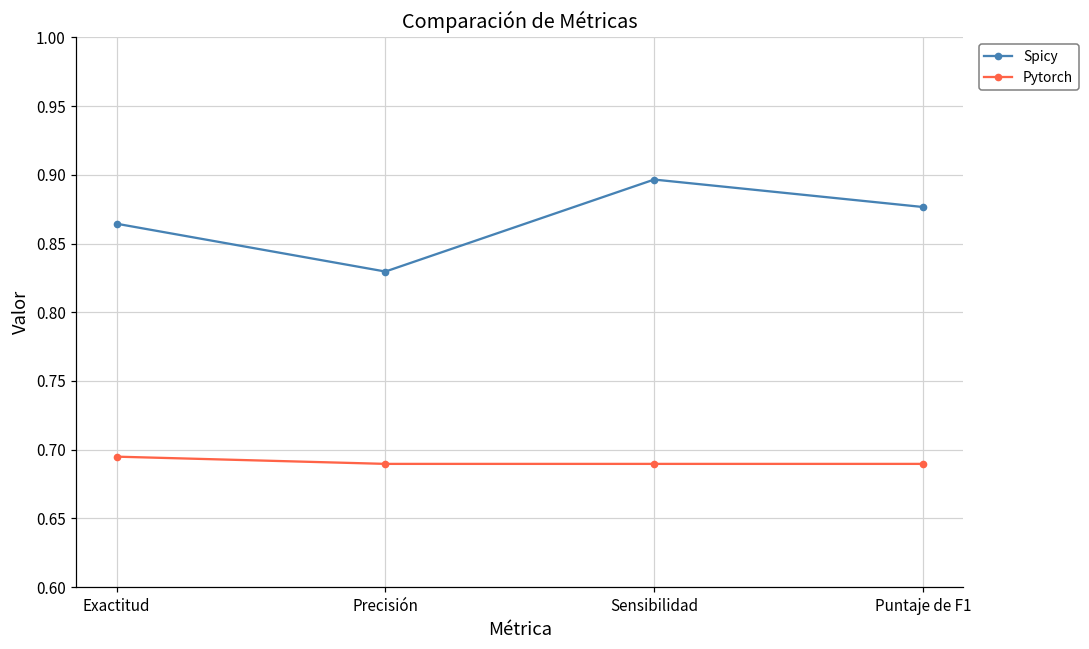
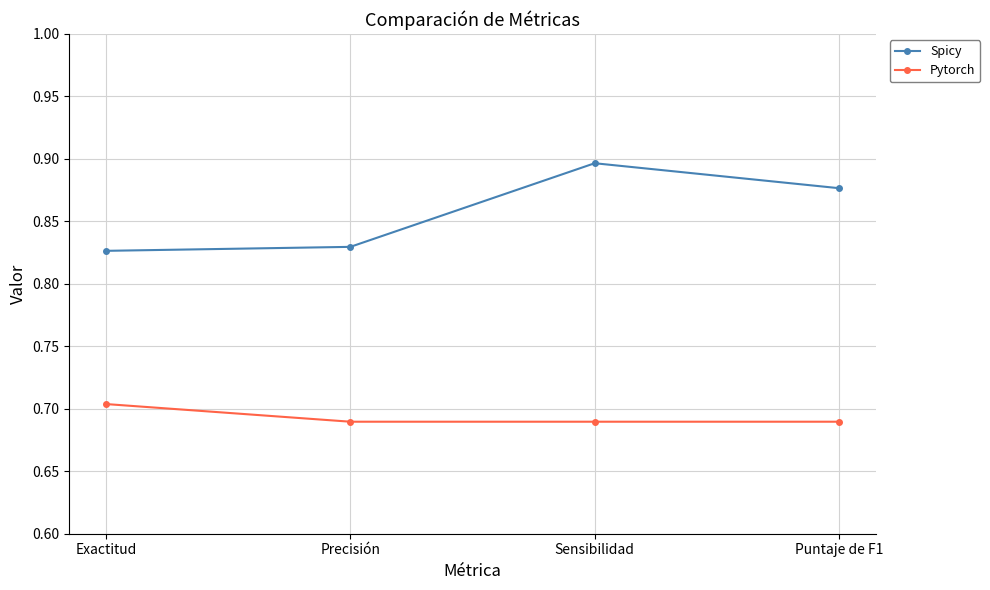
Spicy, Exactitud: 0.864 -> 0.826
Pytorch, Exactitud: 0.695 -> 0.704
